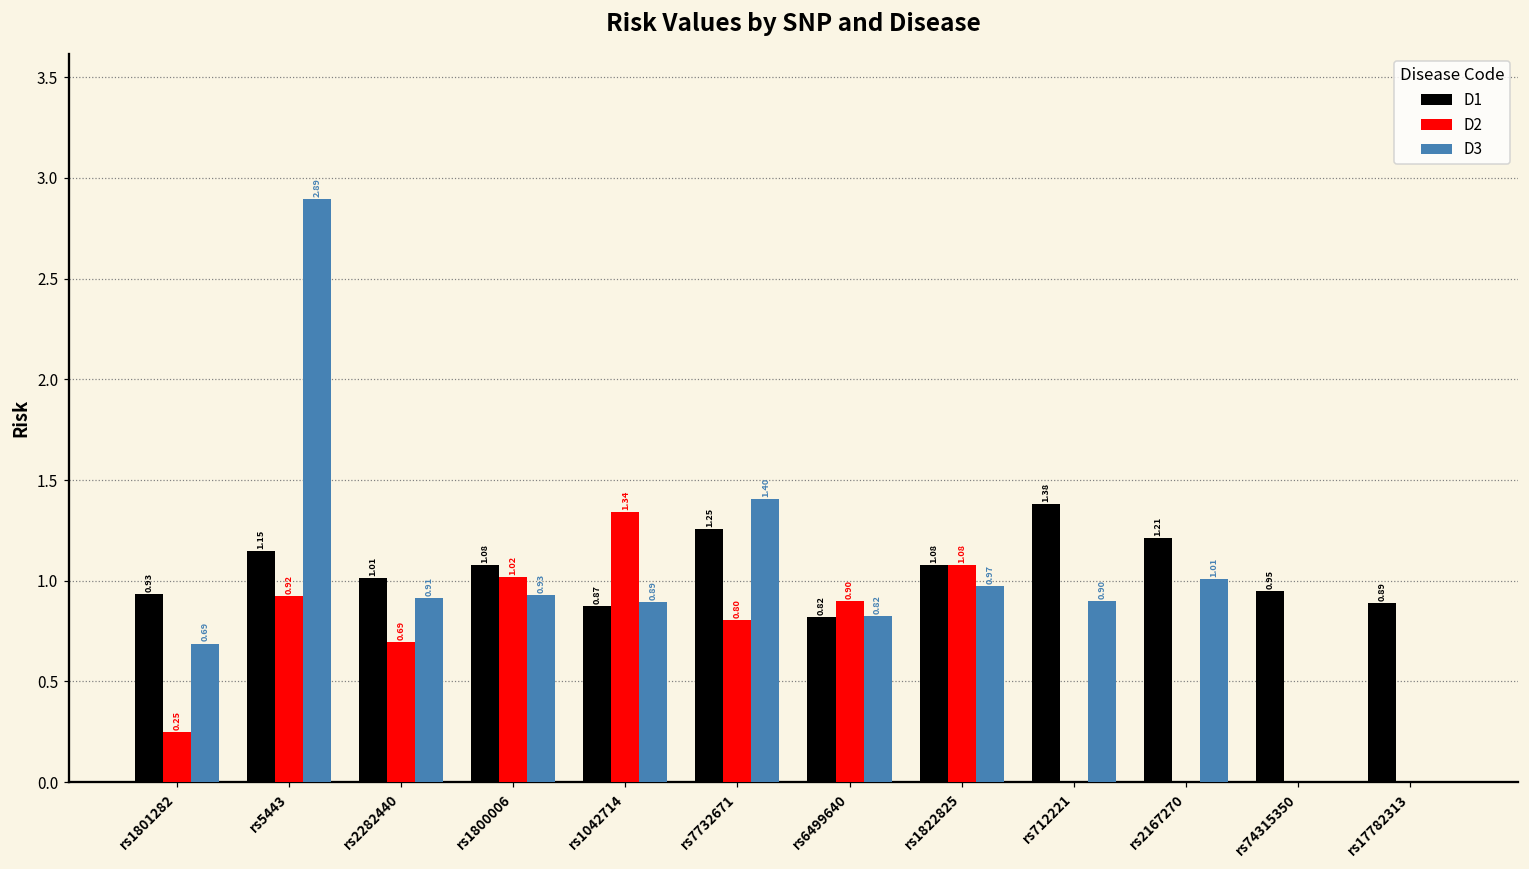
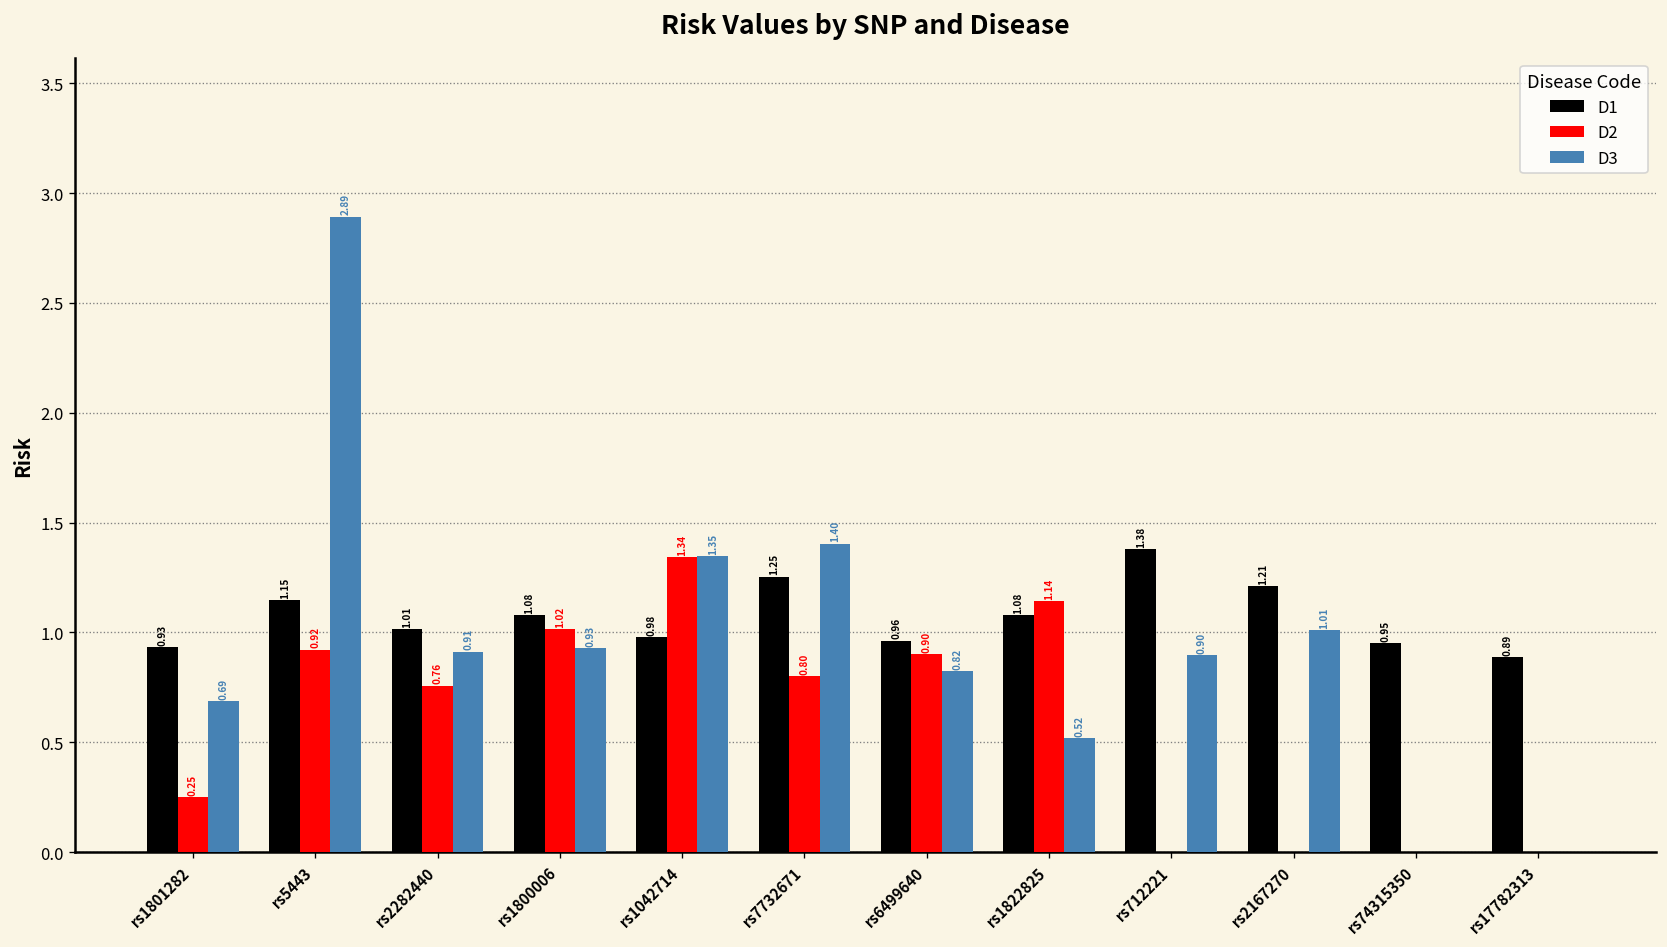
D2, rs2282440: 0.69 -> 0.76
D1, rs1042714: 0.87 -> 0.98
D3, rs1042714: 0.89 -> 1.35
D1, rs6499640: 0.82 -> 0.96
D2, rs1822825: 1.08 -> 1.14
D3, rs1822825: 0.97 -> 0.52
